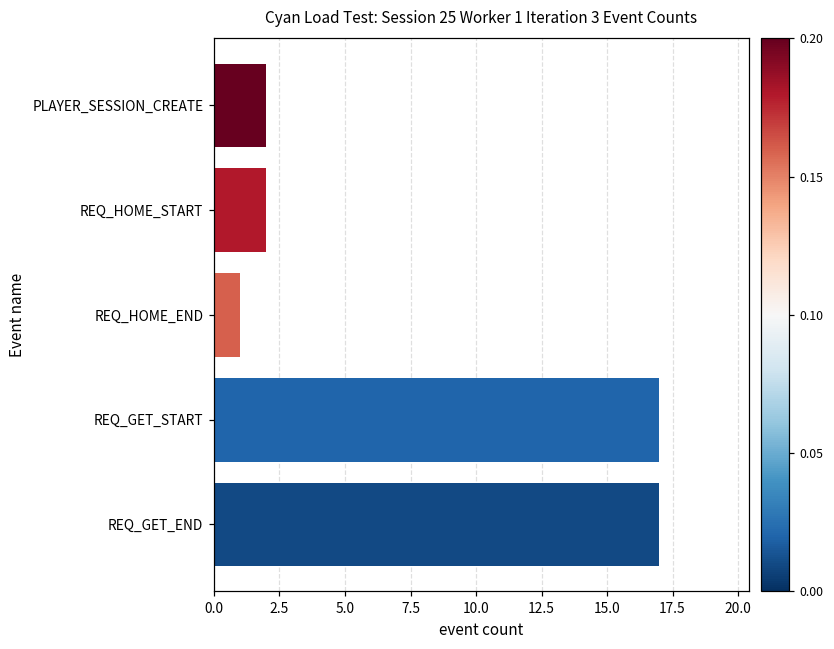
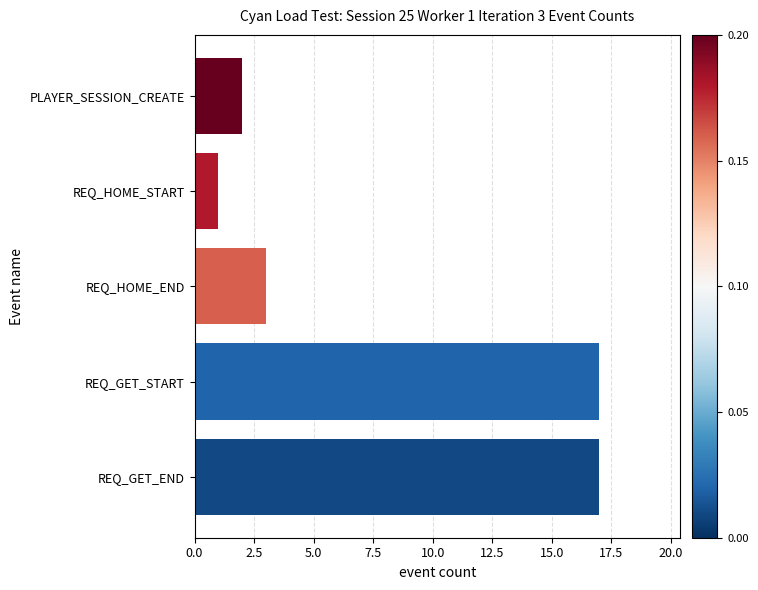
REQ_HOME_START: 2 -> 1
REQ_HOME_END: 1 -> 3
